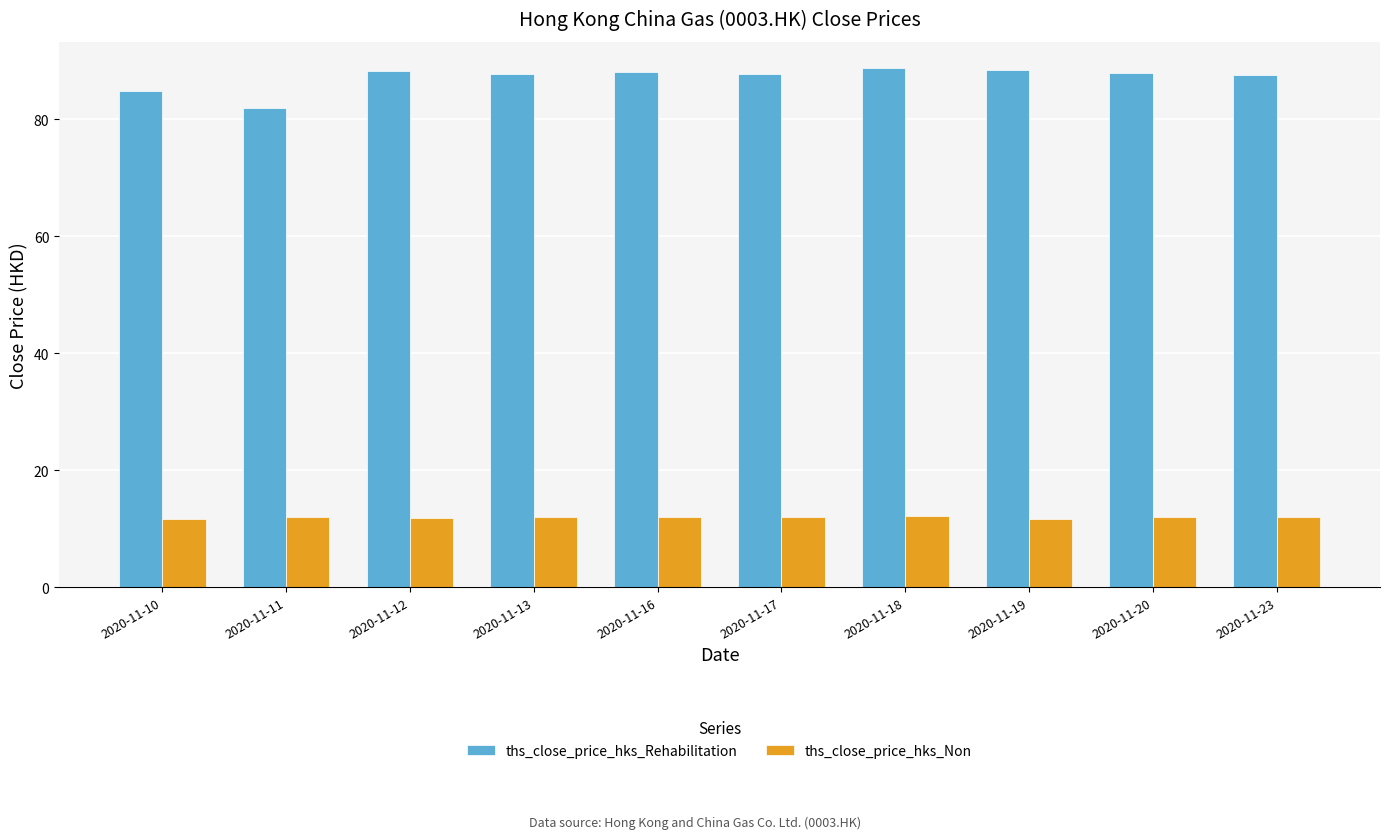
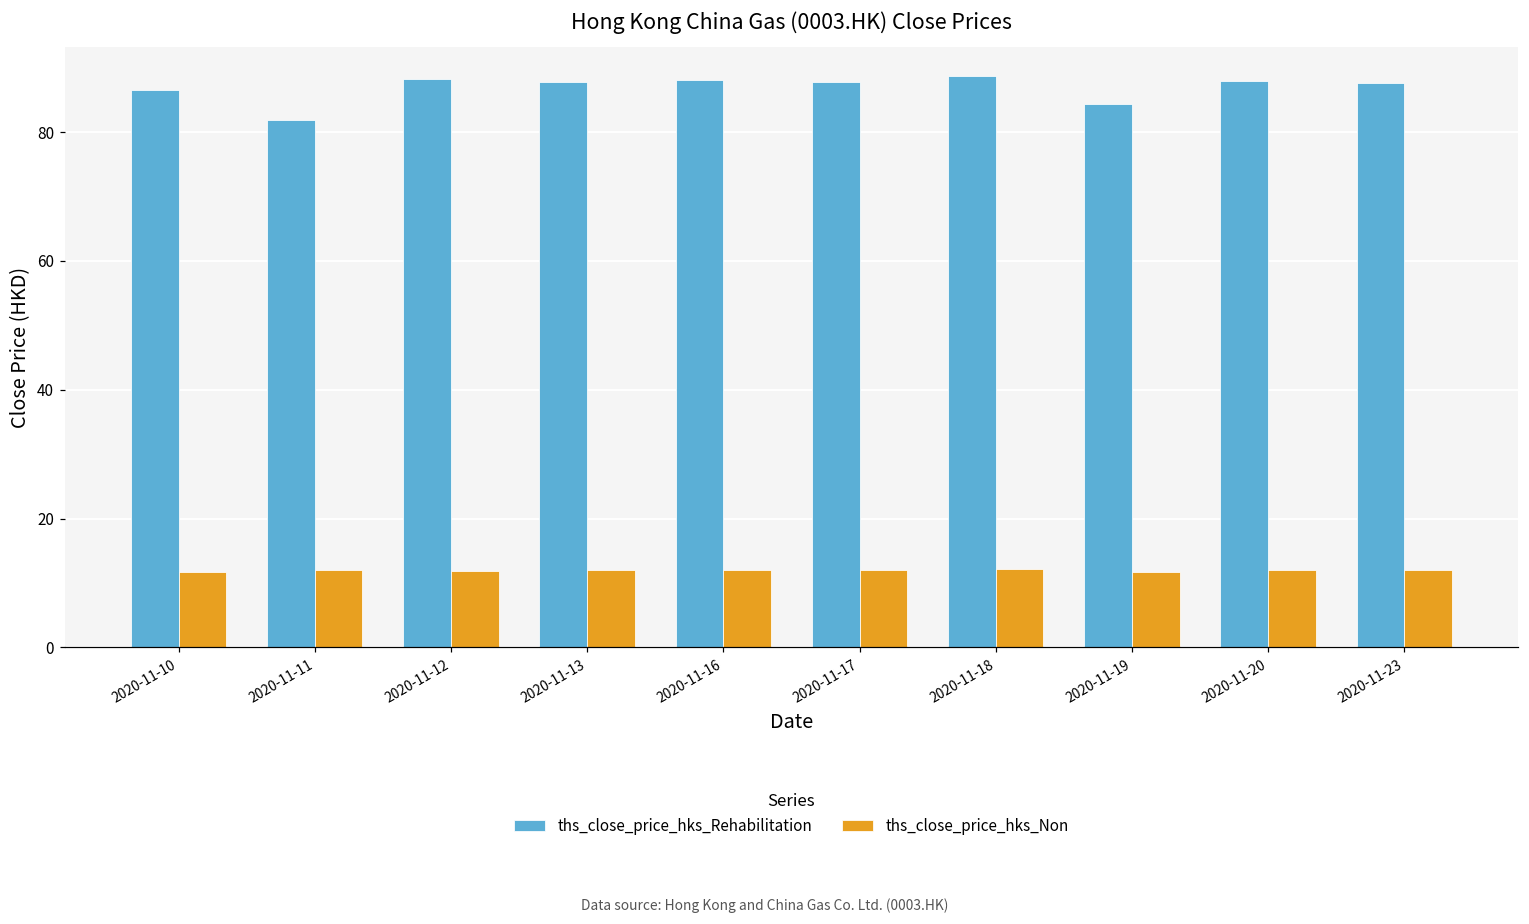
ths_close_price_hks_Rehabilitation, 2020-11-10: 85 -> 87
ths_close_price_hks_Rehabilitation, 2020-11-19: 88 -> 84
